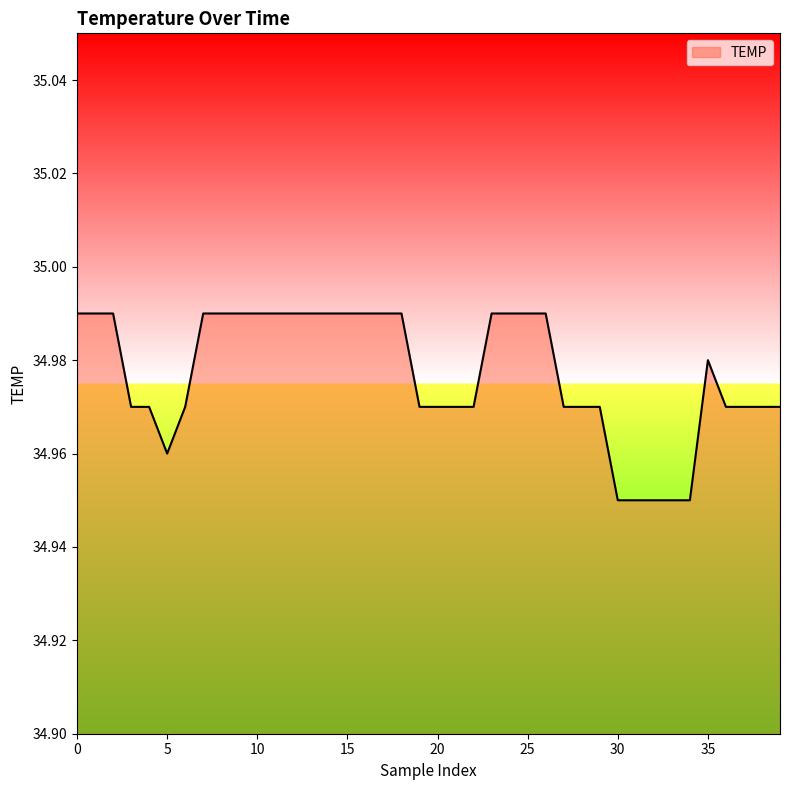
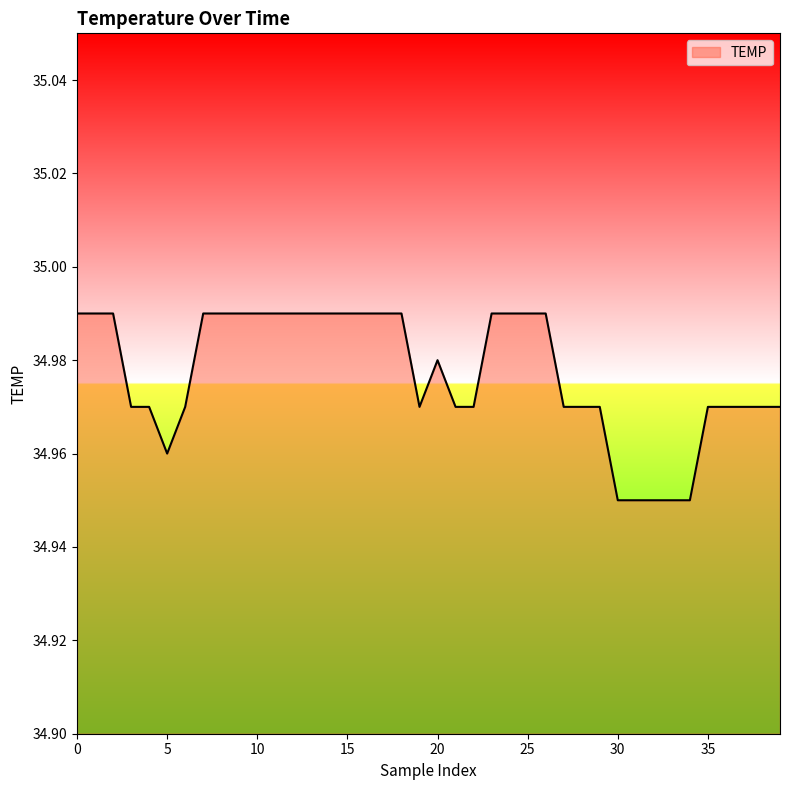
20: 34.97 -> 34.98
35: 34.98 -> 34.97
